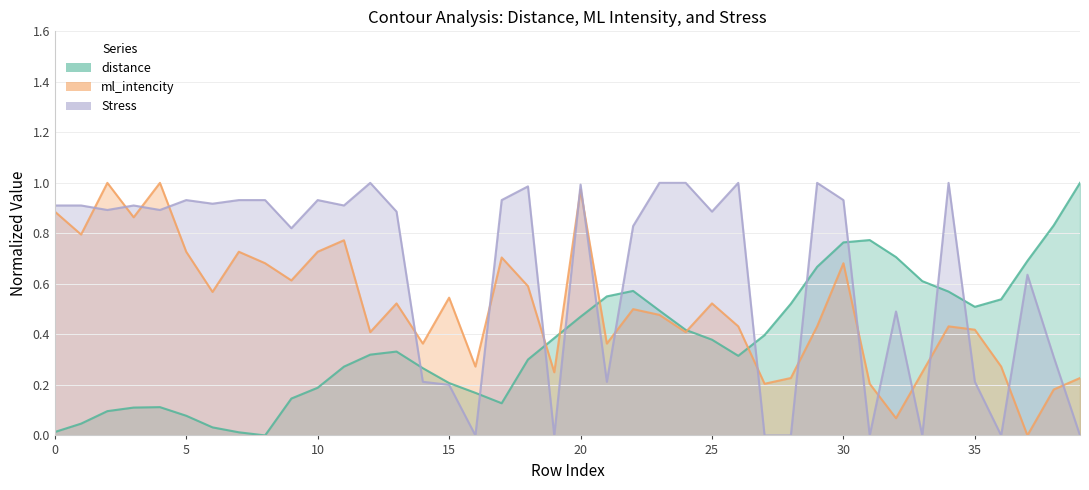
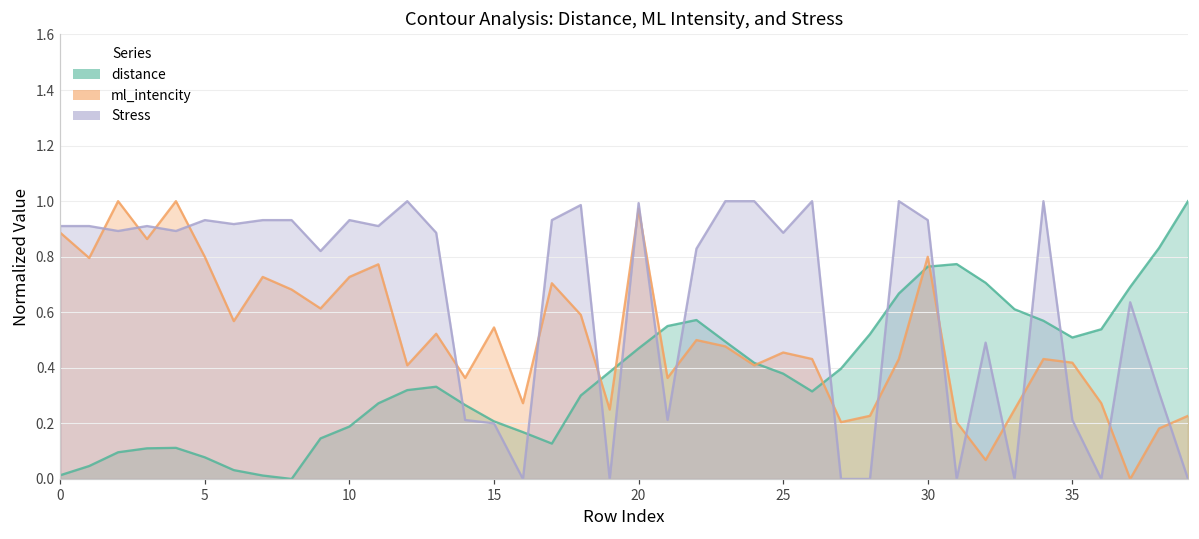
ml_intencity, 5: 0.73 -> 0.80
ml_intencity, 25: 0.52 -> 0.46
ml_intencity, 30: 0.68 -> 0.80
